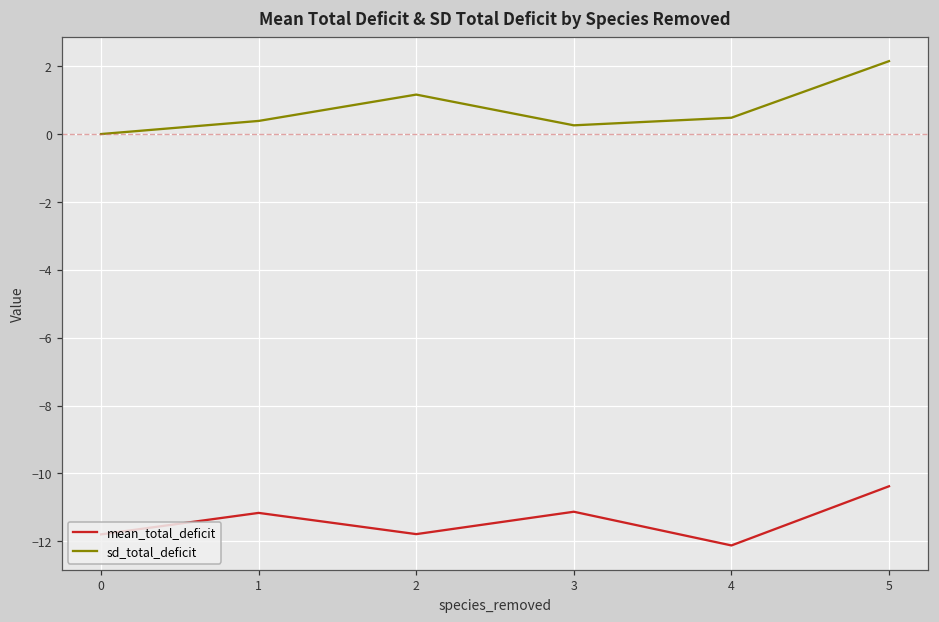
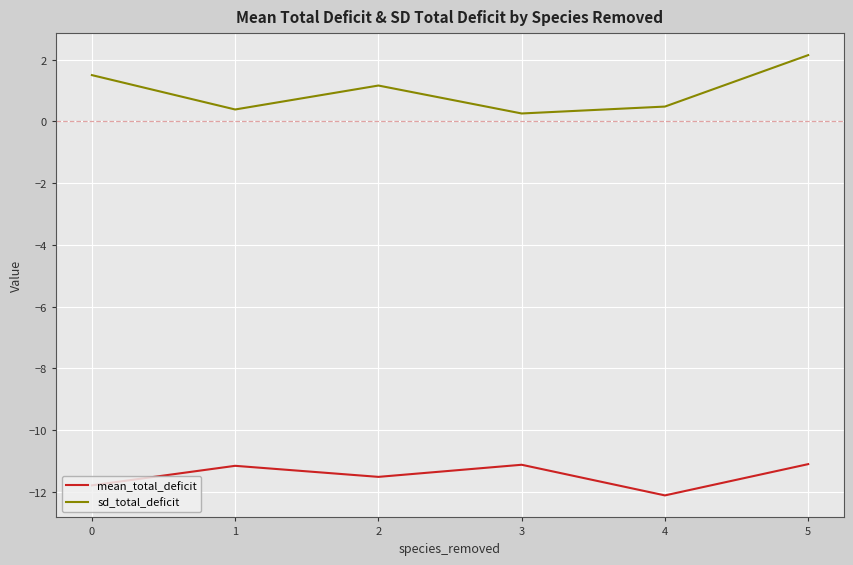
sd_total_deficit, 0: 0.0 -> 1.5
mean_total_deficit, 2: -11.8 -> -11.5
mean_total_deficit, 5: -10.4 -> -11.1
